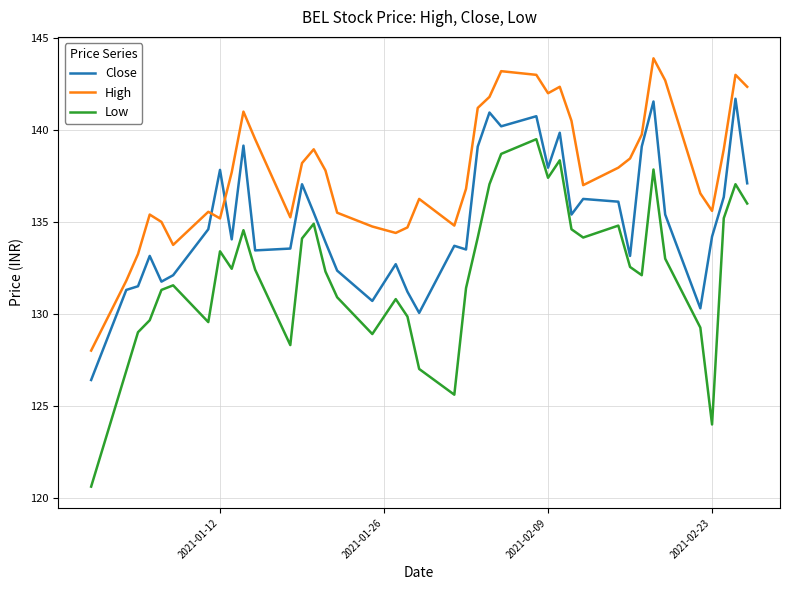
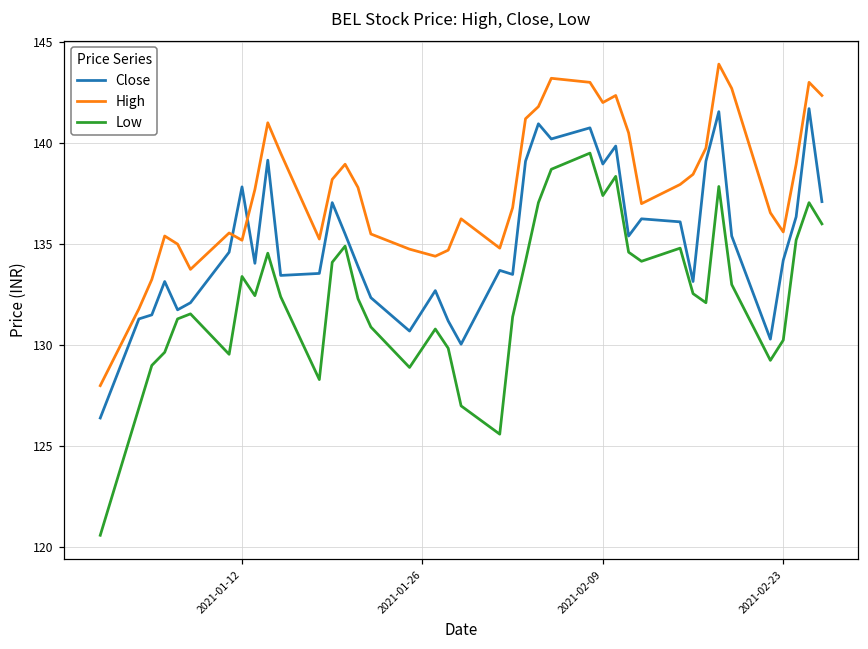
Close, 2021-02-09: 138.0 -> 139.0
Low, 2021-02-23: 124.0 -> 130.3
